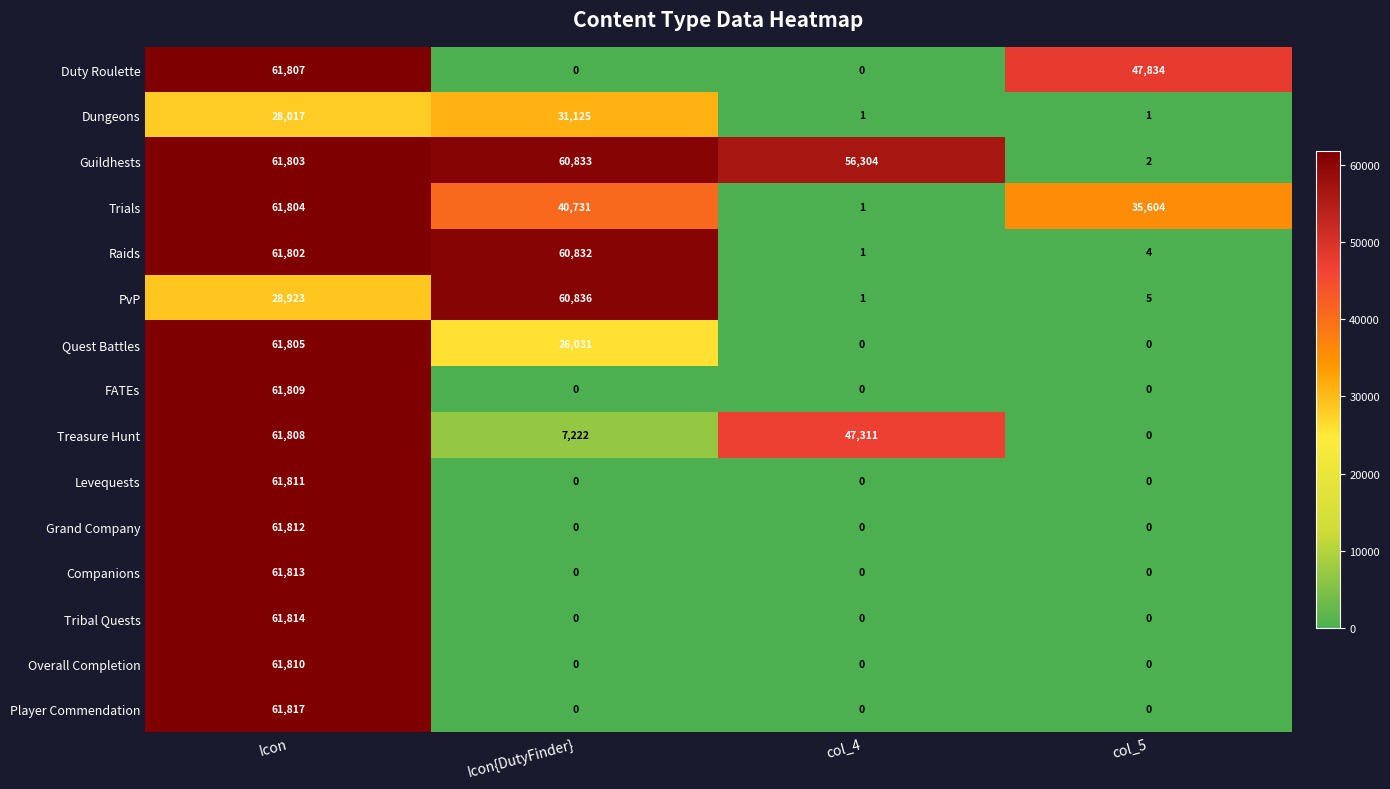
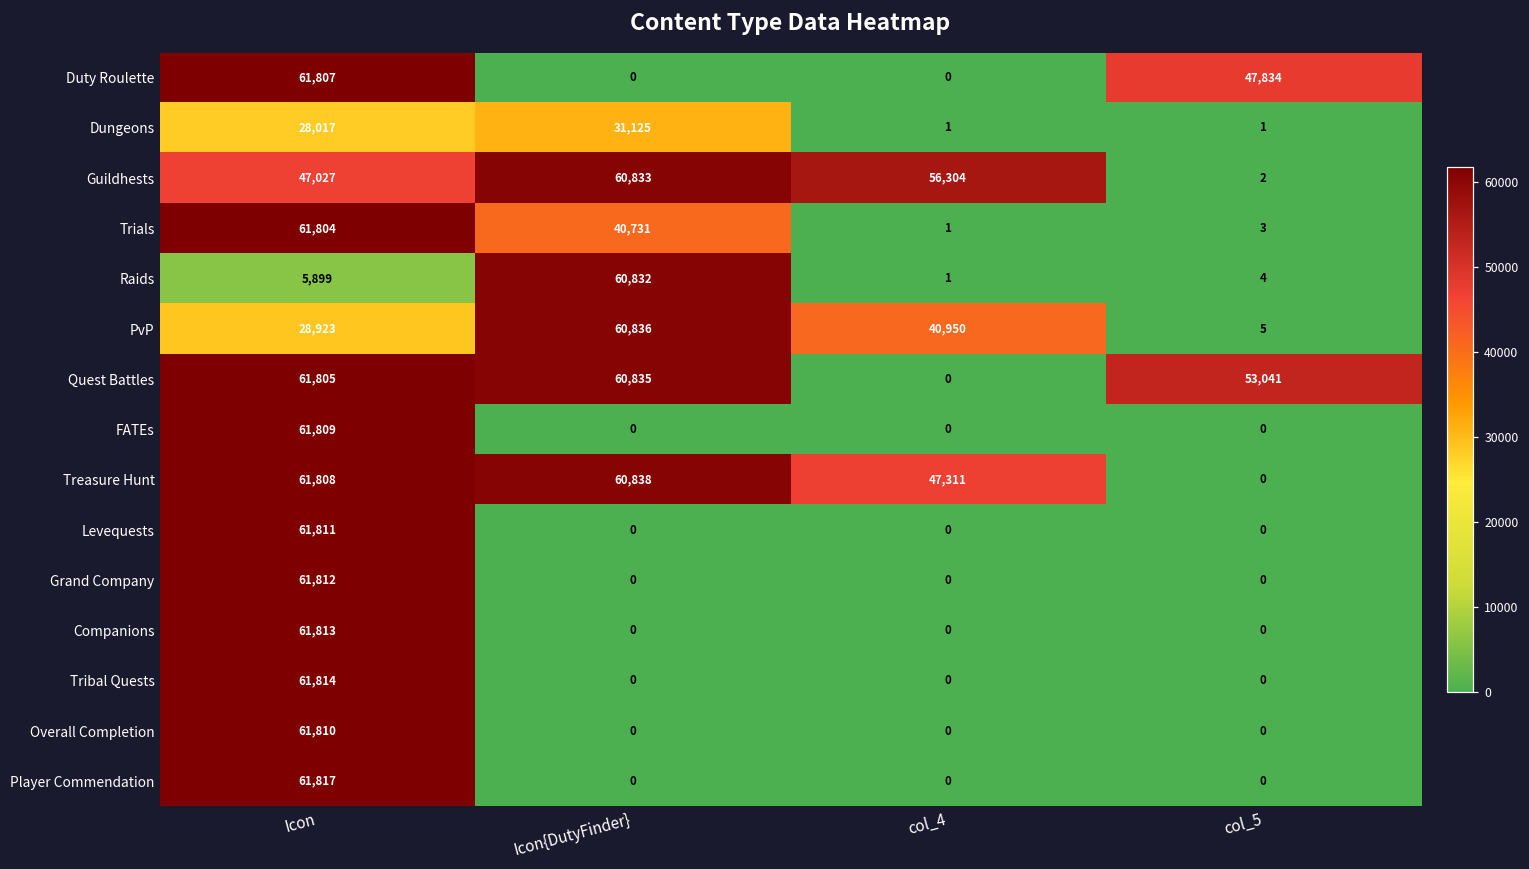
Guildhests, Icon: 61,803 -> 47,027
Trials, col_5: 35,604 -> 3
Raids, Icon: 61,802 -> 5,899
PvP, col_4: 1 -> 40,950
Quest Battles, Icon{DutyFinder}: 26,031 -> 60,835
Quest Battles, col_5: 0 -> 53,041
Treasure Hunt, Icon{DutyFinder}: 7,222 -> 60,838
